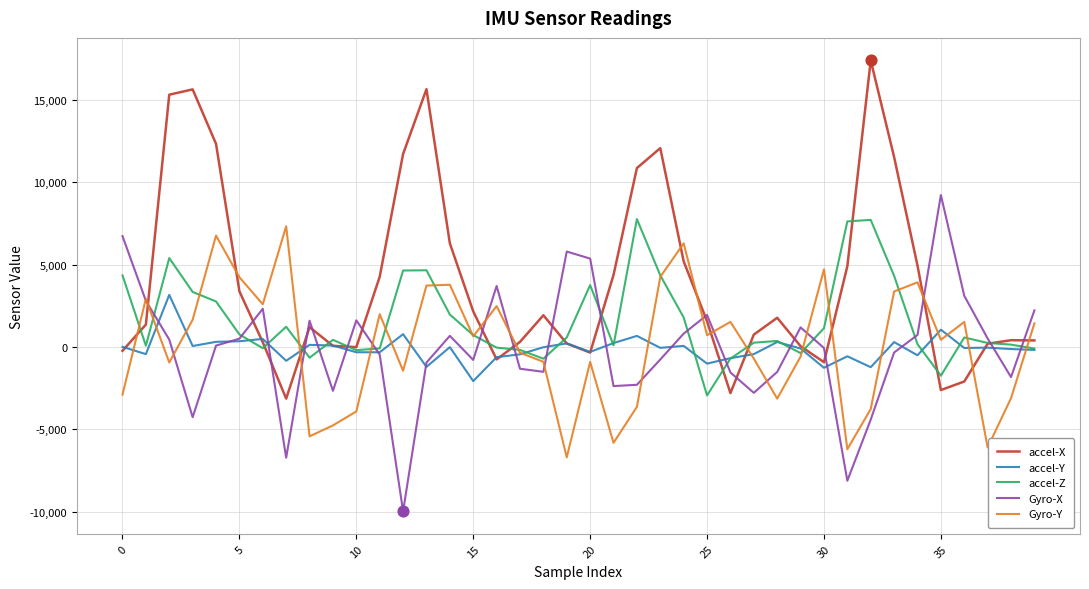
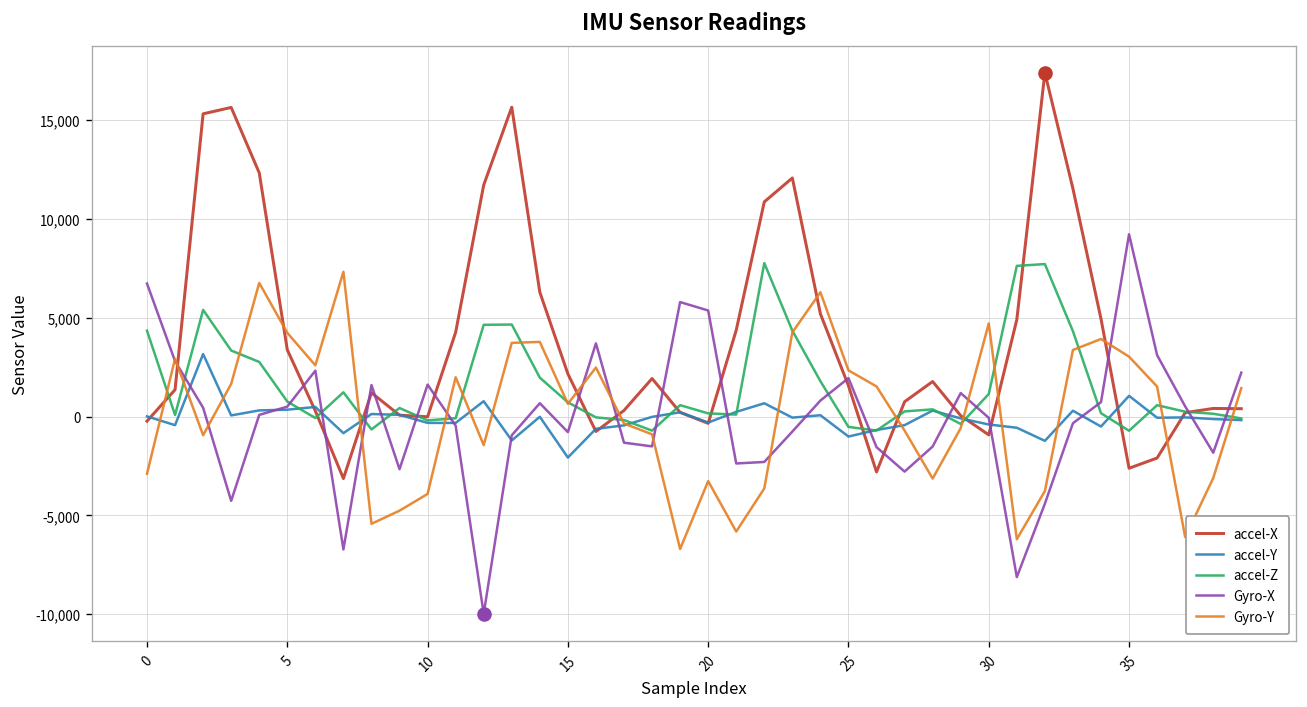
accel-Z, 20: 3,800 -> 200
Gyro-Y, 20: -900 -> -3,300
accel-Z, 25: -2,900 -> -500
Gyro-Y, 25: 700 -> 2,300
accel-Y, 30: -1,300 -> -400
accel-Z, 35: -1,700 -> -700
Gyro-Y, 35: 400 -> 3,000
